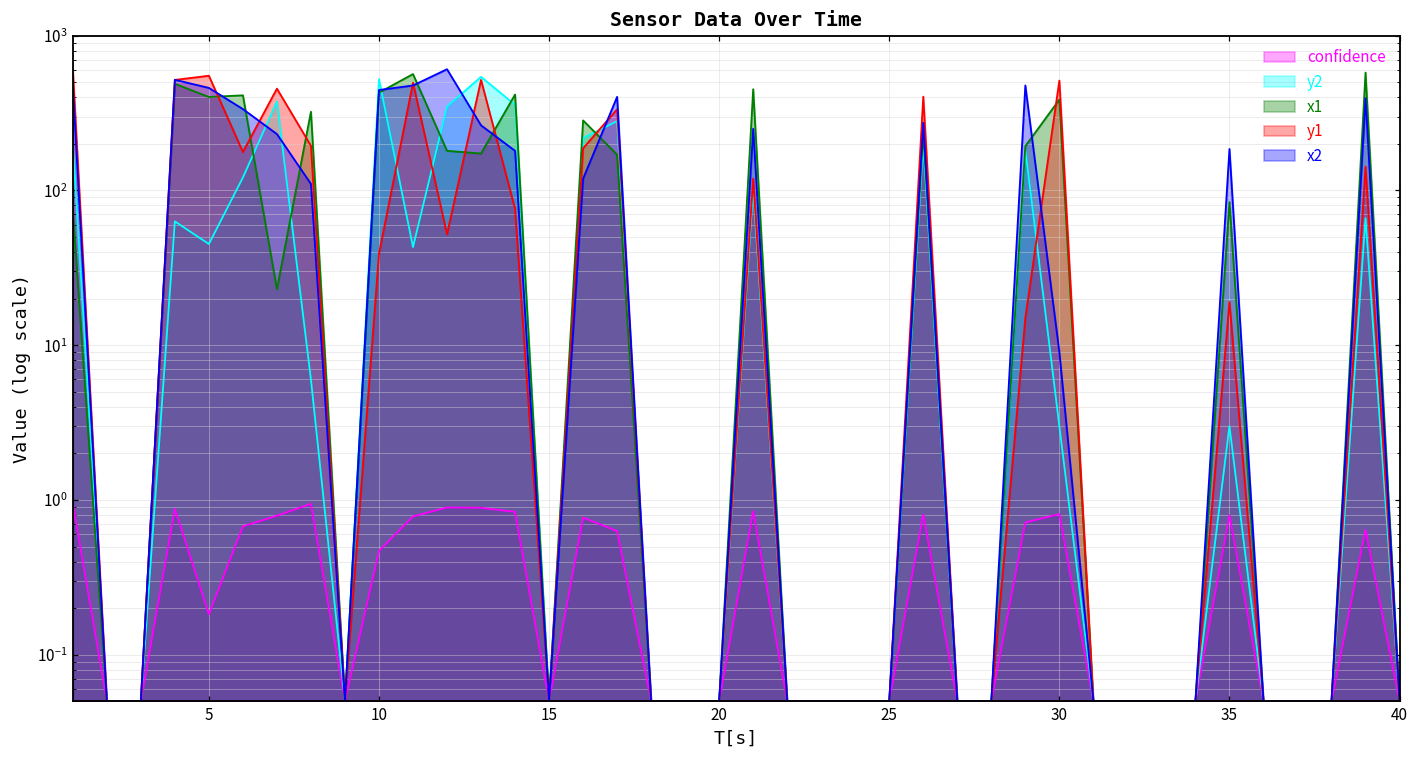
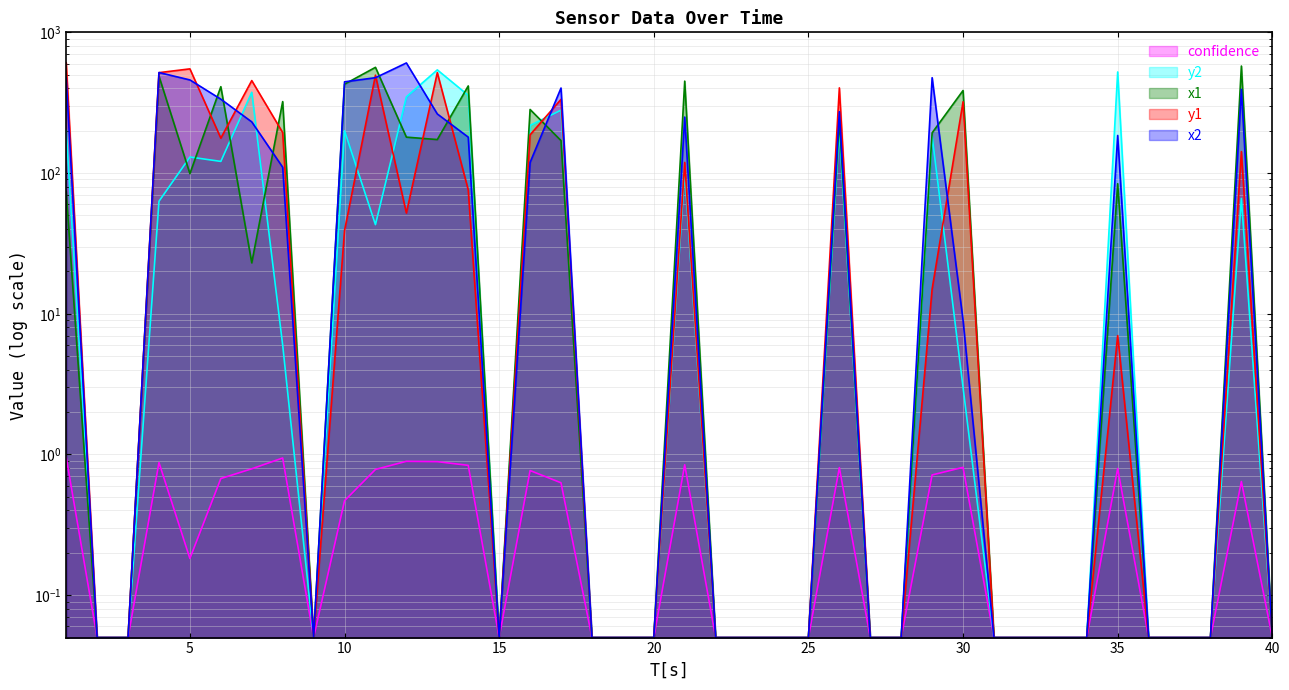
y2, 5: 45 -> 130
x1, 5: 400 -> 100
y2, 10: 520 -> 200
y1, 30: 510 -> 320
y2, 35: 3 -> 520
y1, 35: 19 -> 7
